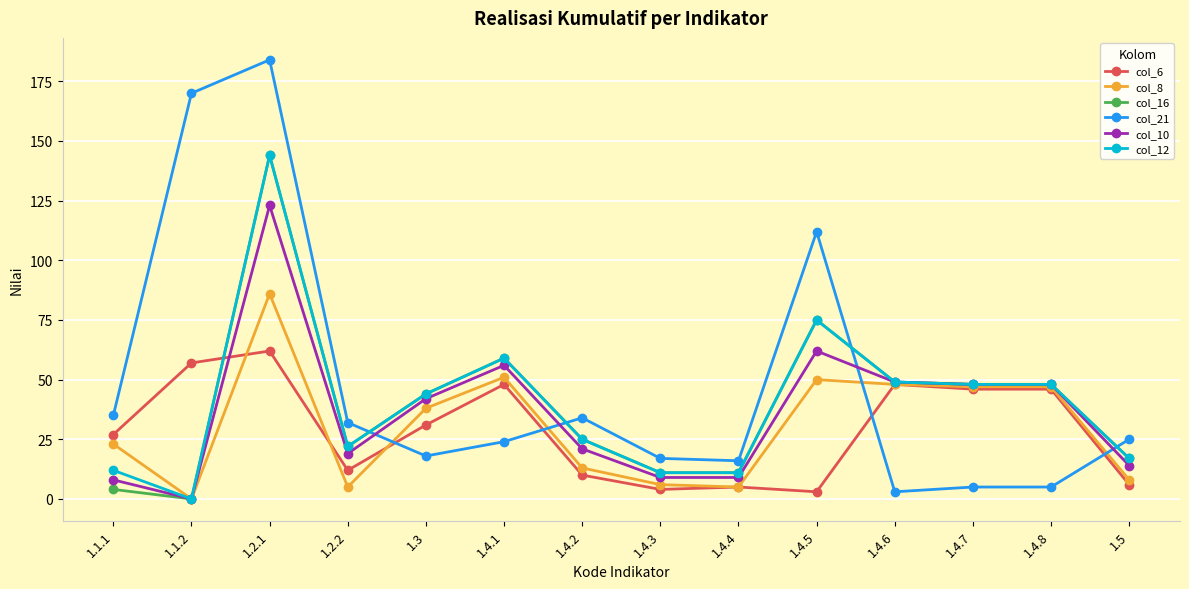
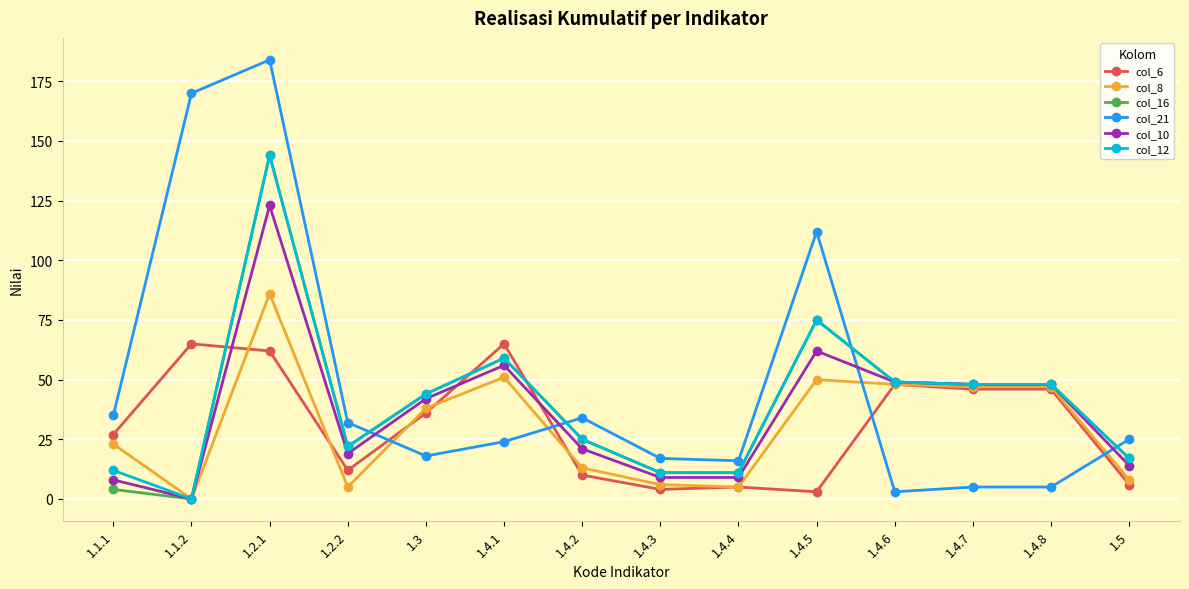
col_6, 1.1.2: 57 -> 65
col_6, 1.3: 31 -> 36
col_6, 1.4.1: 48 -> 65
